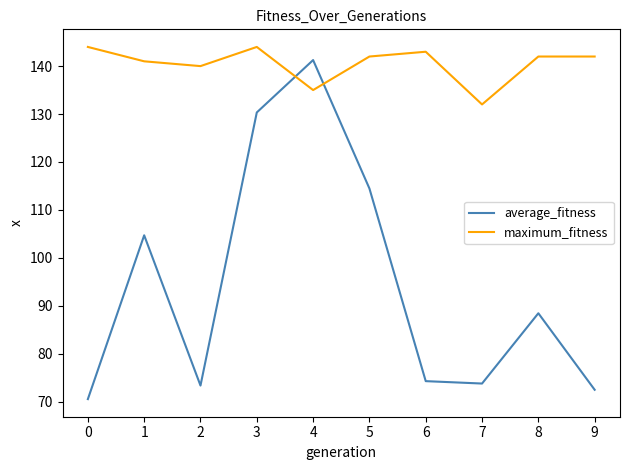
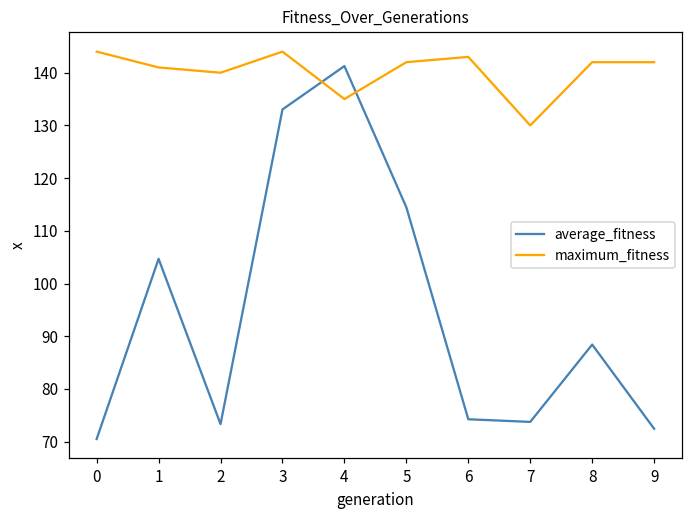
average_fitness, 3: 130 -> 133
maximum_fitness, 7: 132 -> 130
